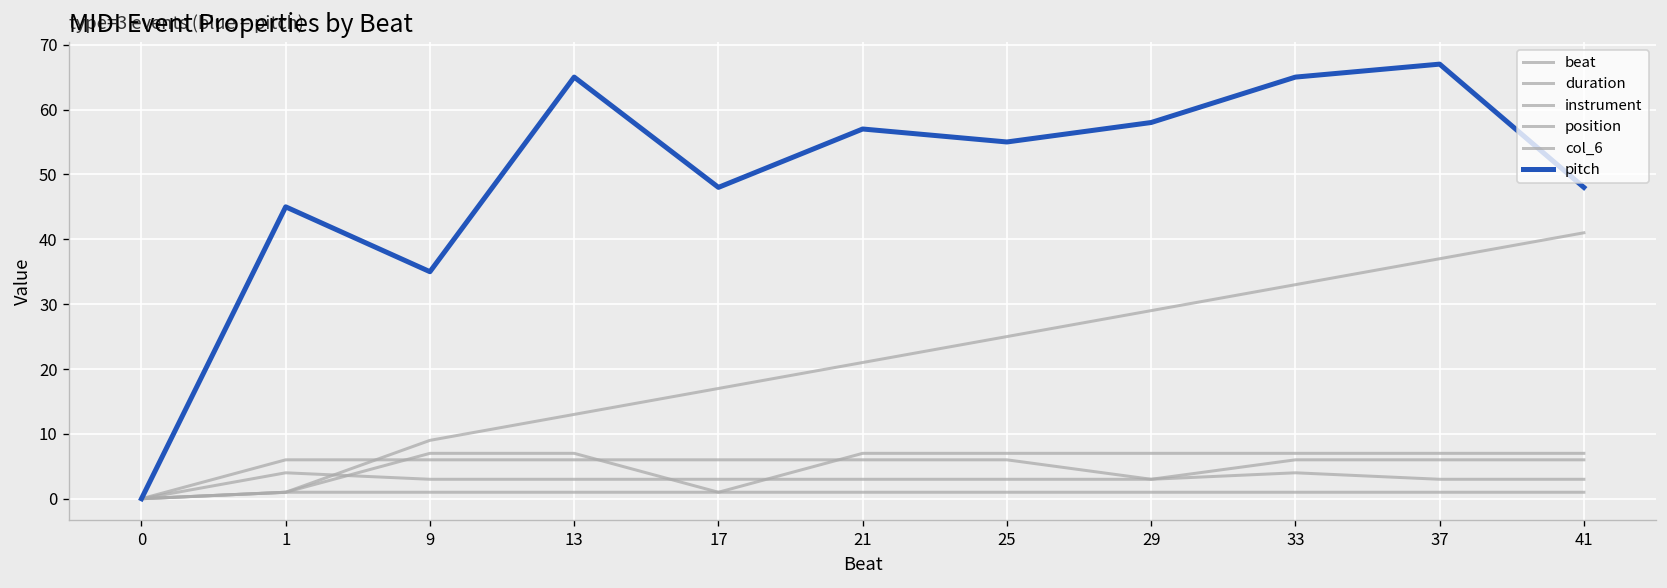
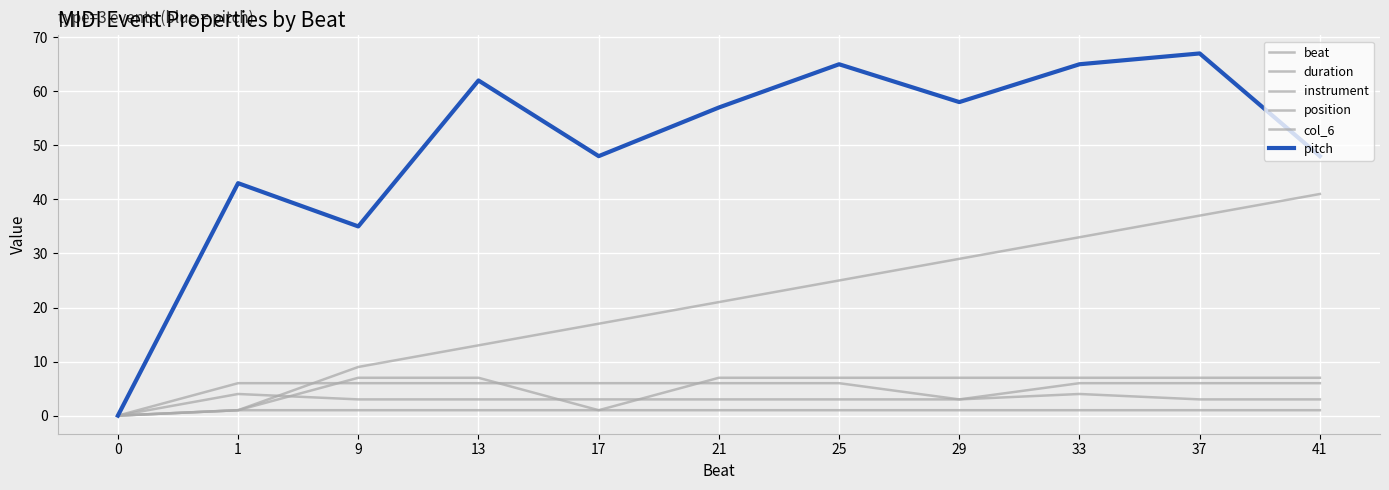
pitch, 1: 45 -> 43
pitch, 13: 65 -> 62
pitch, 25: 55 -> 65
